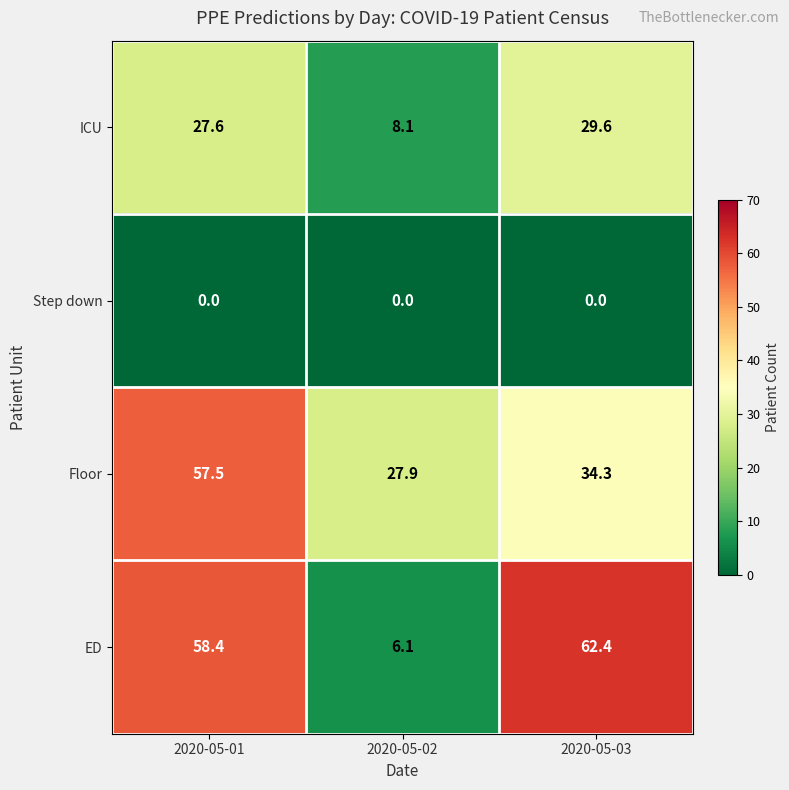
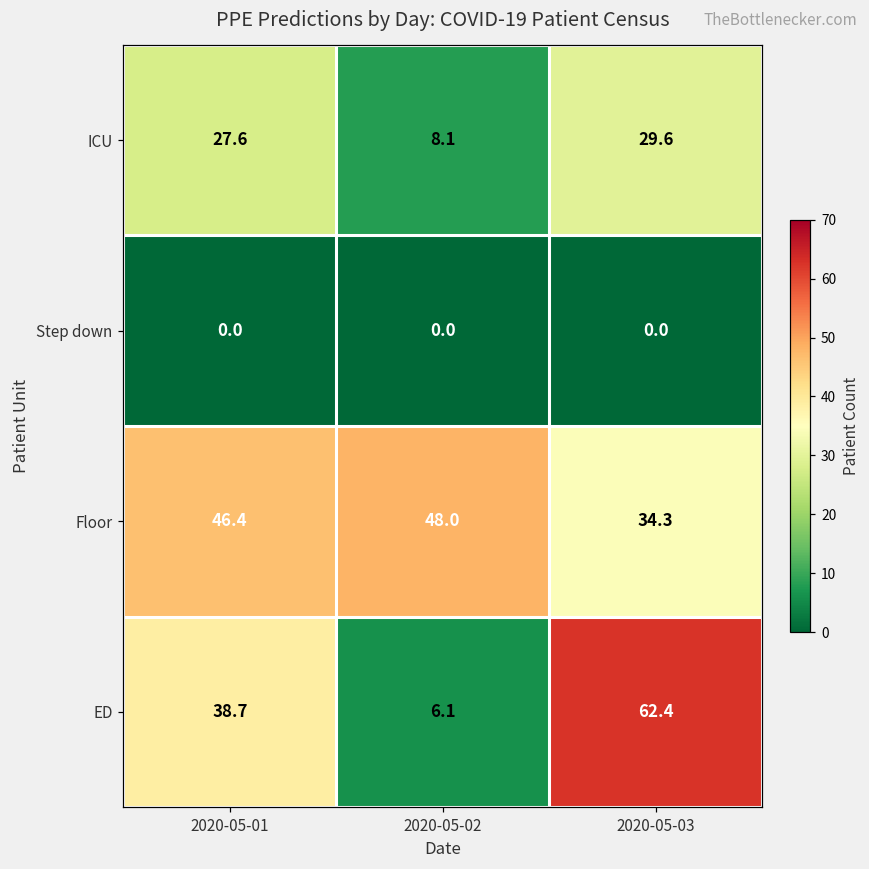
Floor, 2020-05-01: 57.5 -> 46.4
Floor, 2020-05-02: 27.9 -> 48.0
ED, 2020-05-01: 58.4 -> 38.7
